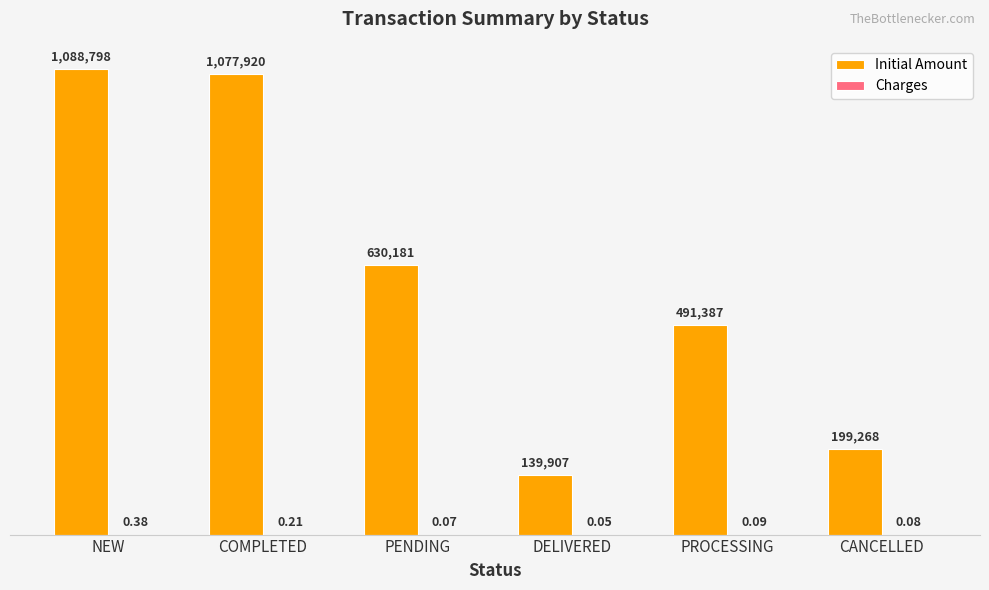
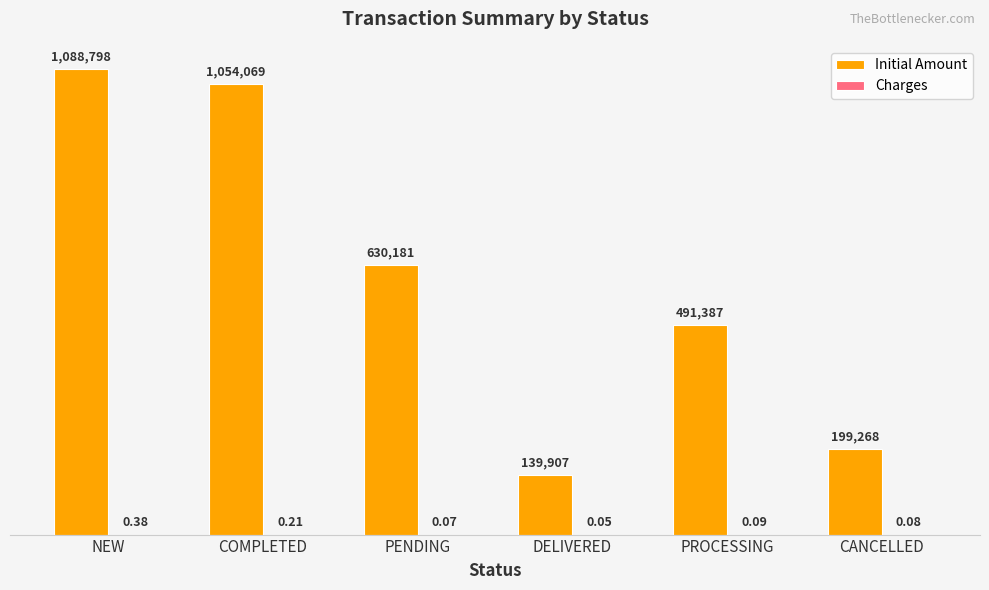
Initial Amount, COMPLETED: 1,077,920 -> 1,054,069
